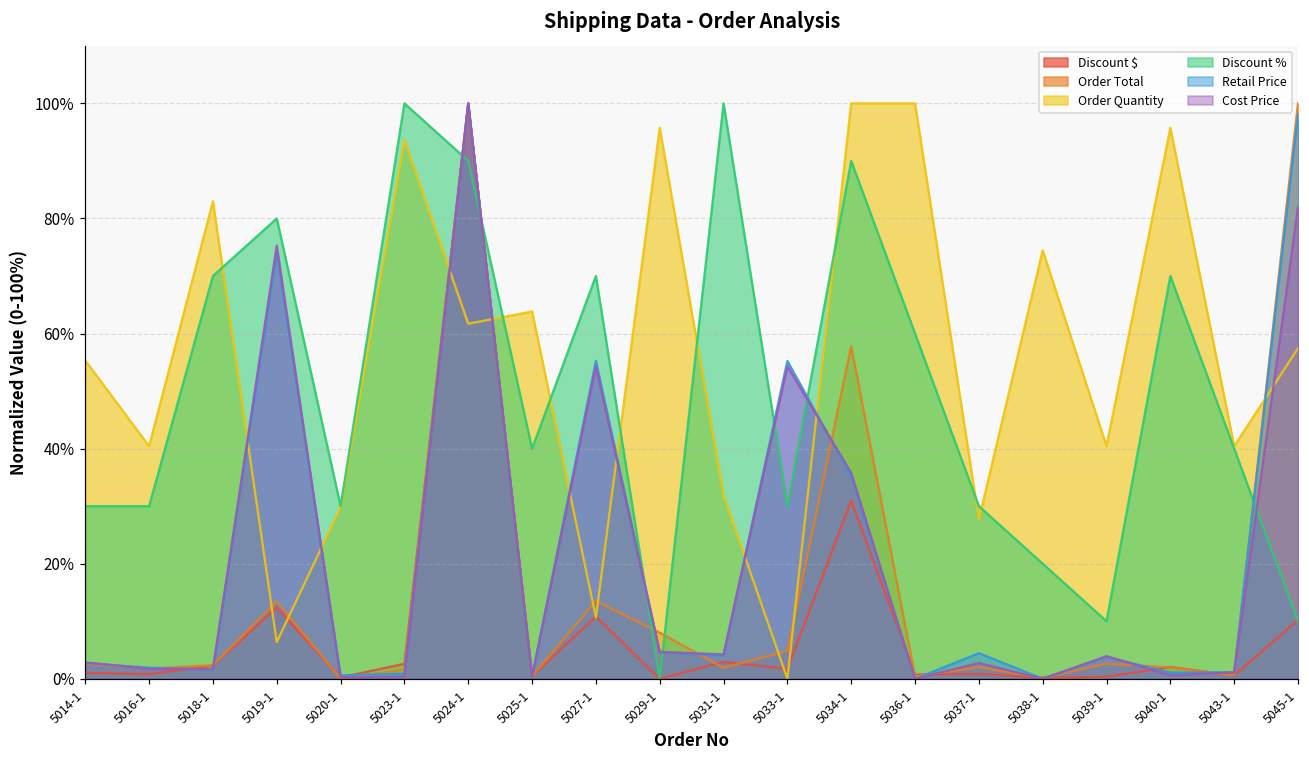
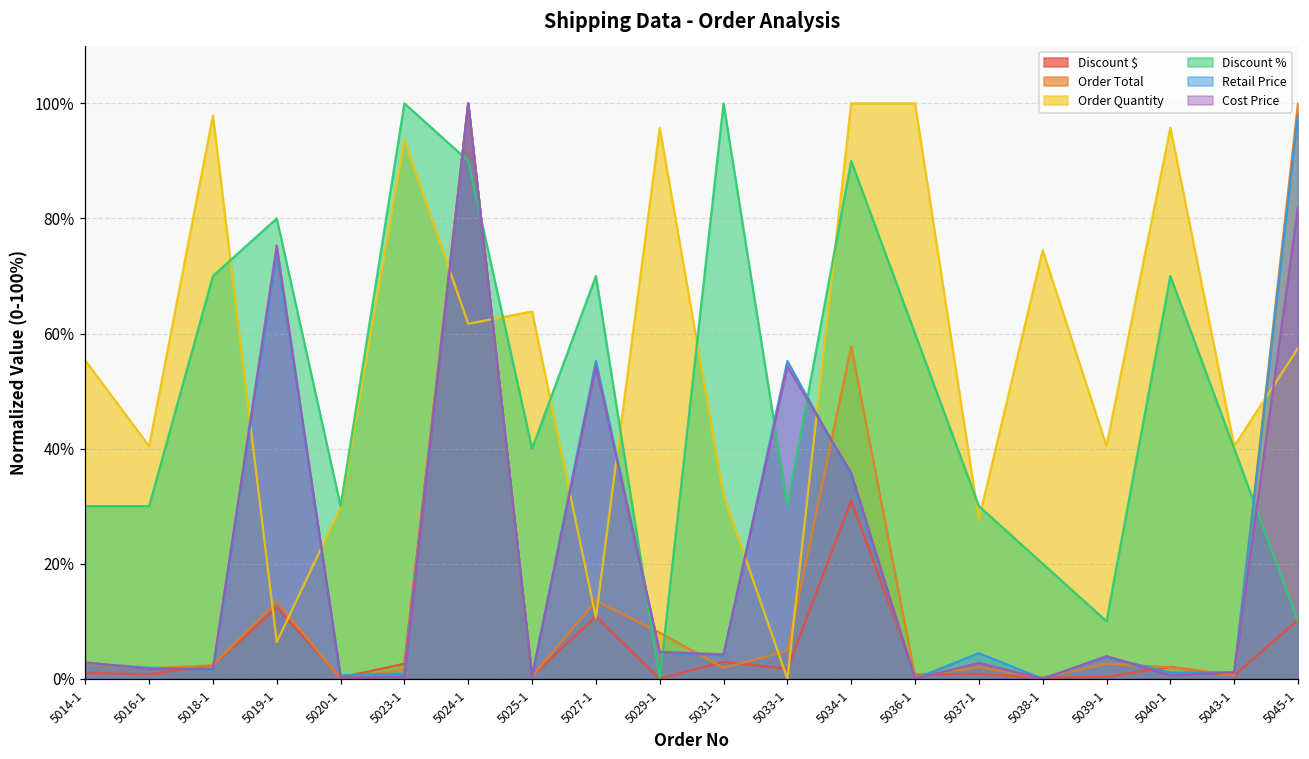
Order Quantity, 5018-1: 83% -> 98%
